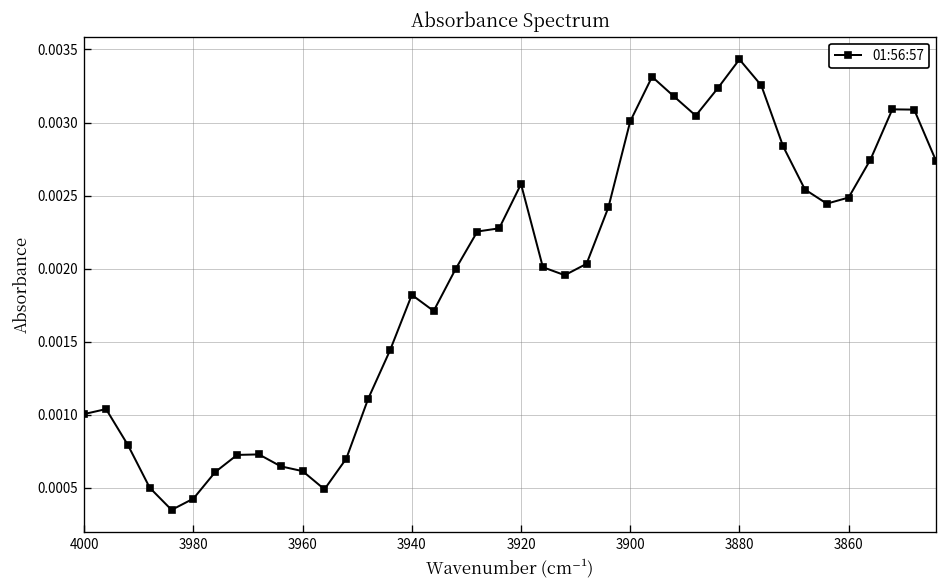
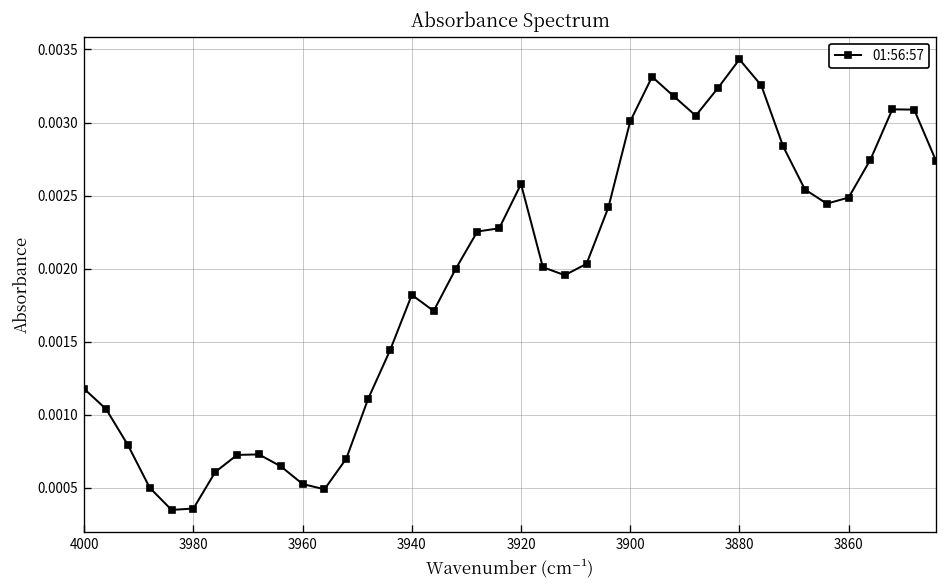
4000: 0.00101 -> 0.00118
3980: 0.00043 -> 0.00036
3960: 0.00062 -> 0.00053
